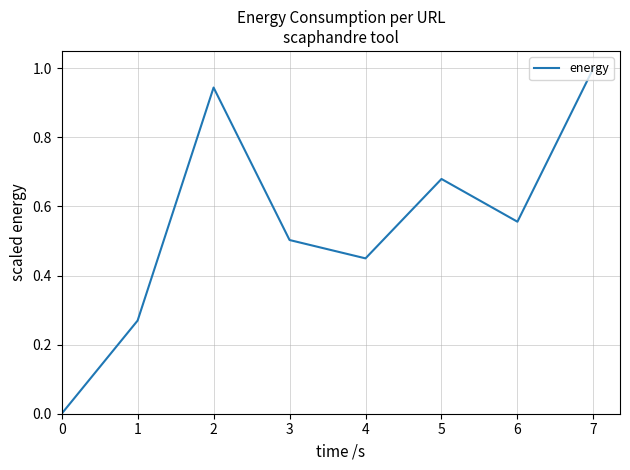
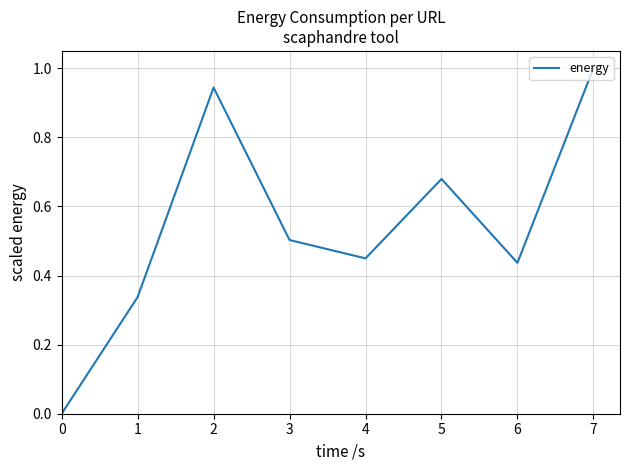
1: 0.27 -> 0.34
6: 0.56 -> 0.44
